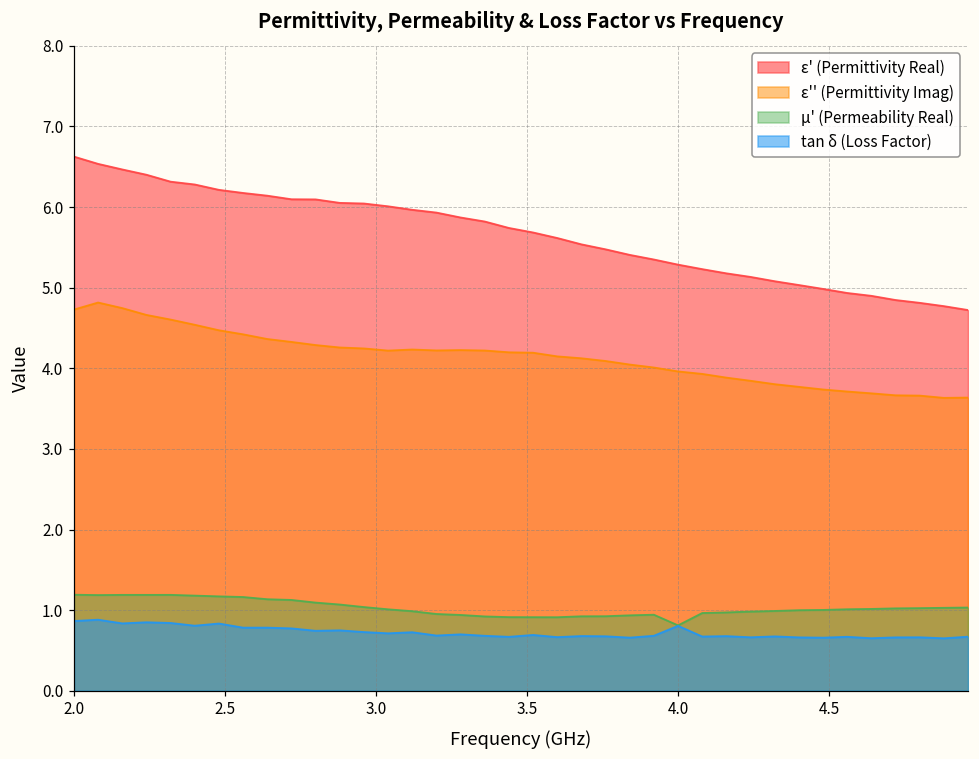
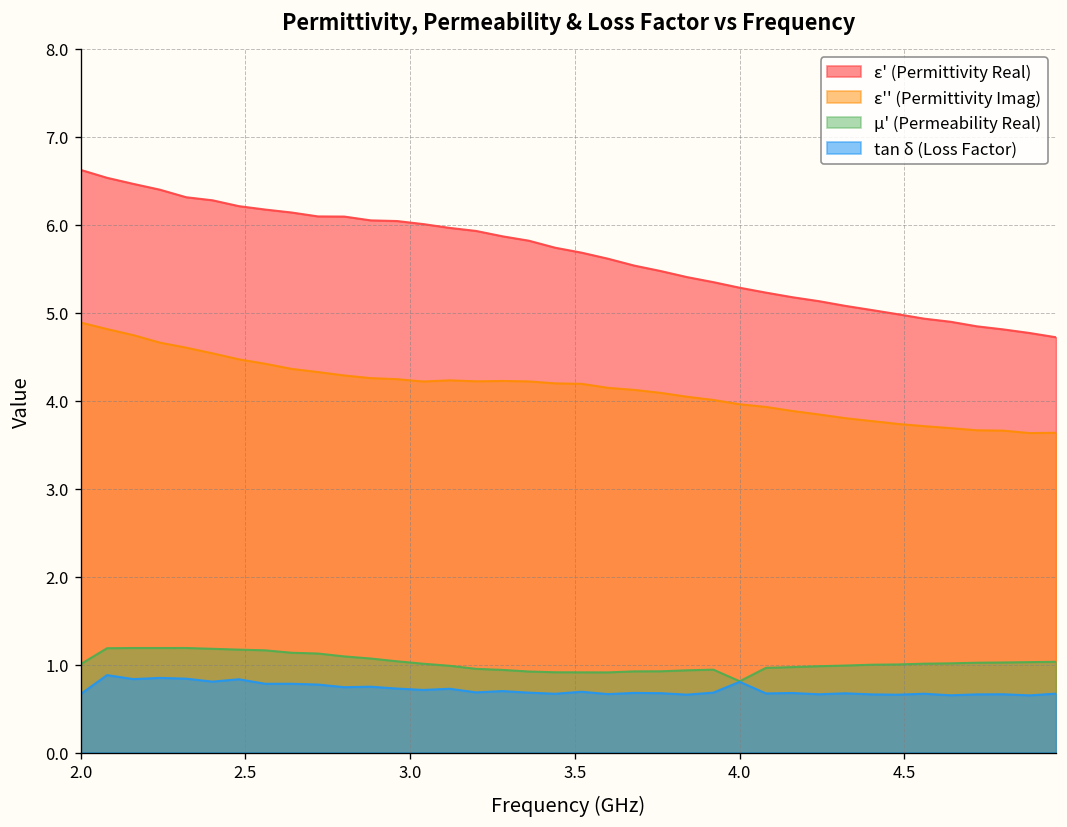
ε'' (Permittivity Imag), 2.0: 4.7 -> 4.9
μ' (Permeability Real), 2.0: 1.2 -> 1.0
tan δ (Loss Factor), 2.0: 0.9 -> 0.7
